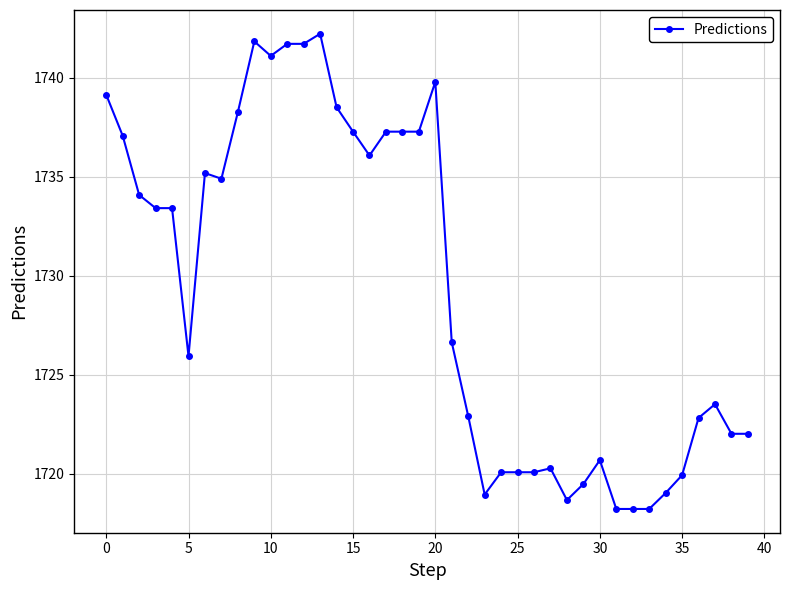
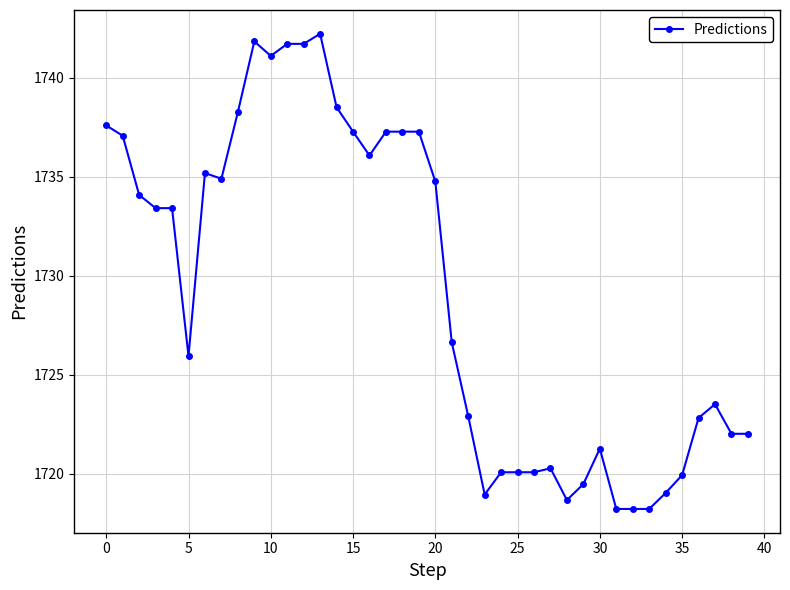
0: 1739.1 -> 1737.6
20: 1739.8 -> 1734.8
30: 1720.7 -> 1721.3
